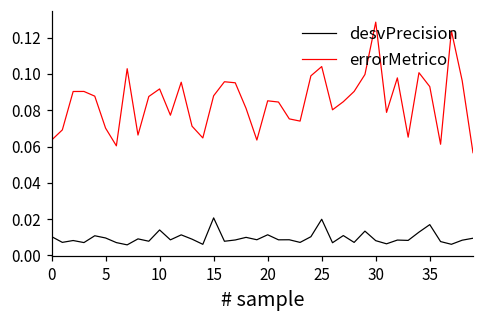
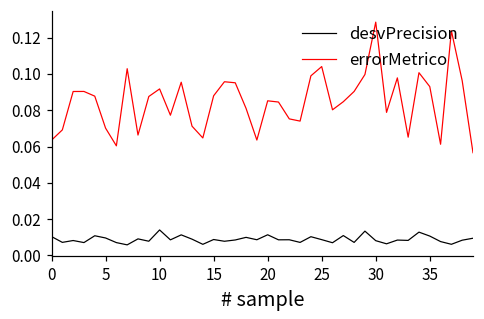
desvPrecision, 15: 0.021 -> 0.009
desvPrecision, 25: 0.020 -> 0.009
desvPrecision, 35: 0.017 -> 0.011
